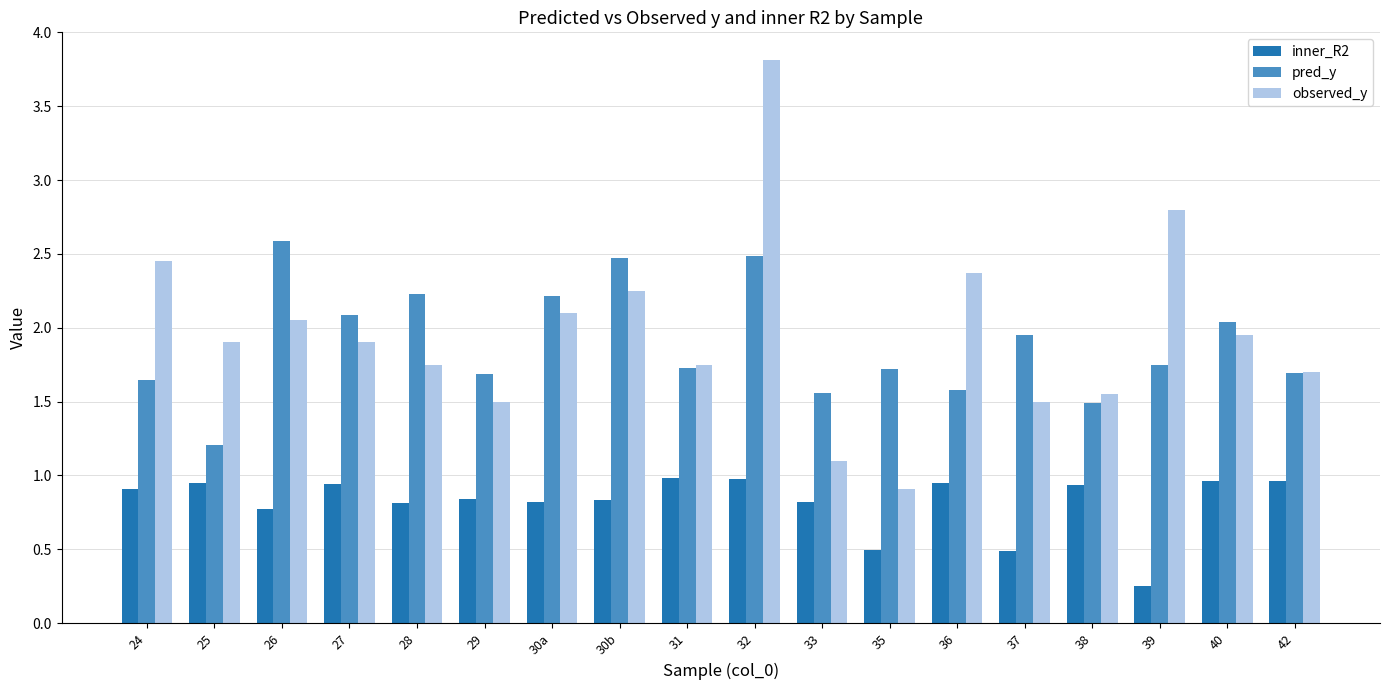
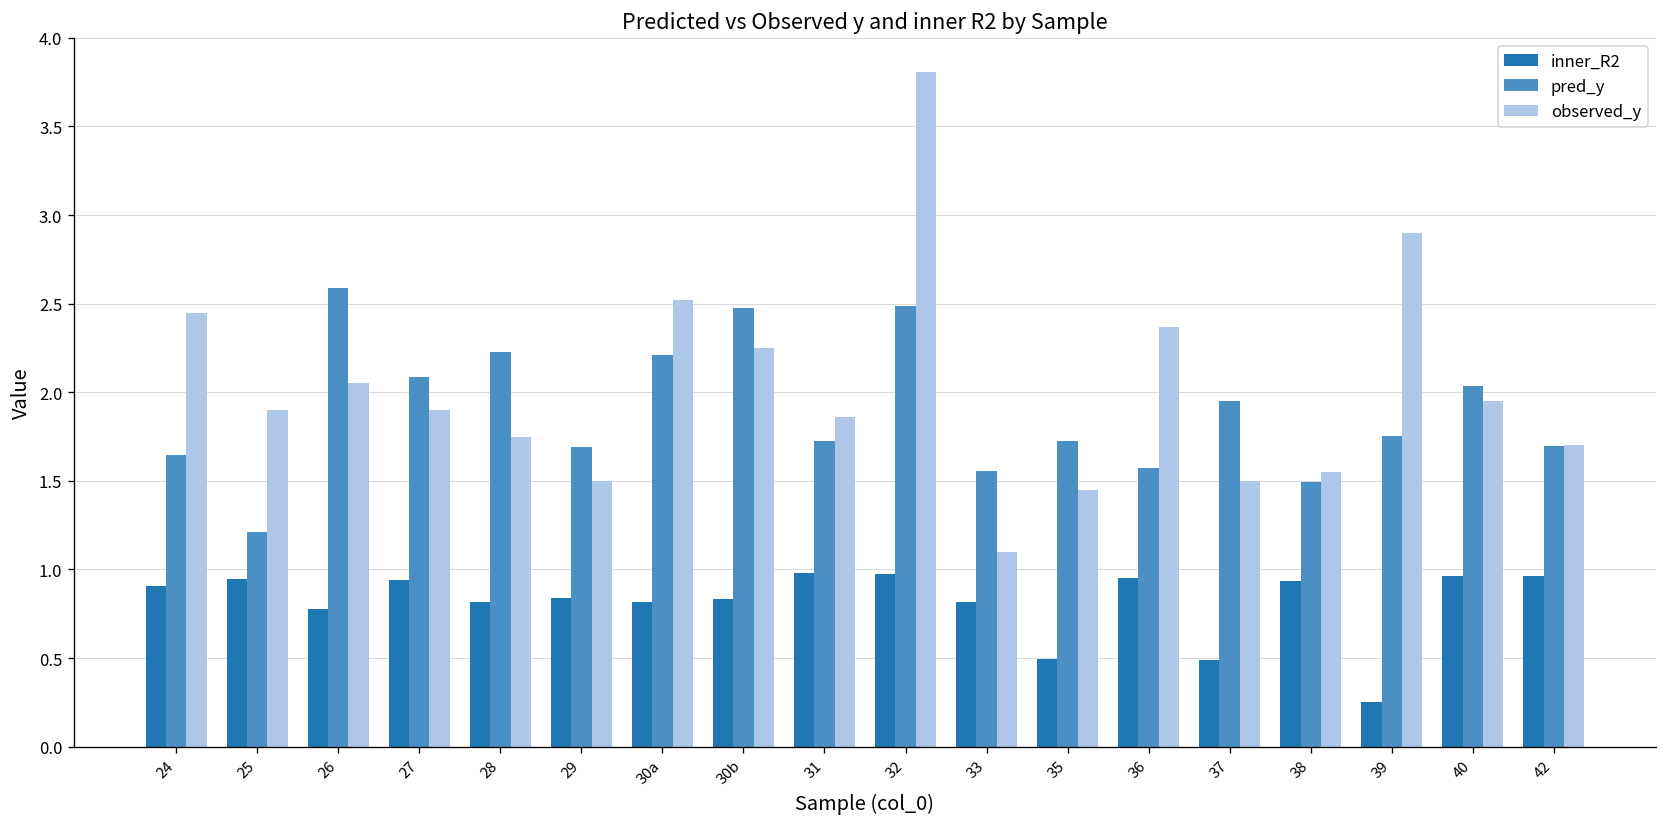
observed_y, 30a: 2.10 -> 2.52
observed_y, 31: 1.75 -> 1.86
observed_y, 35: 0.91 -> 1.45
observed_y, 39: 2.8 -> 2.9
